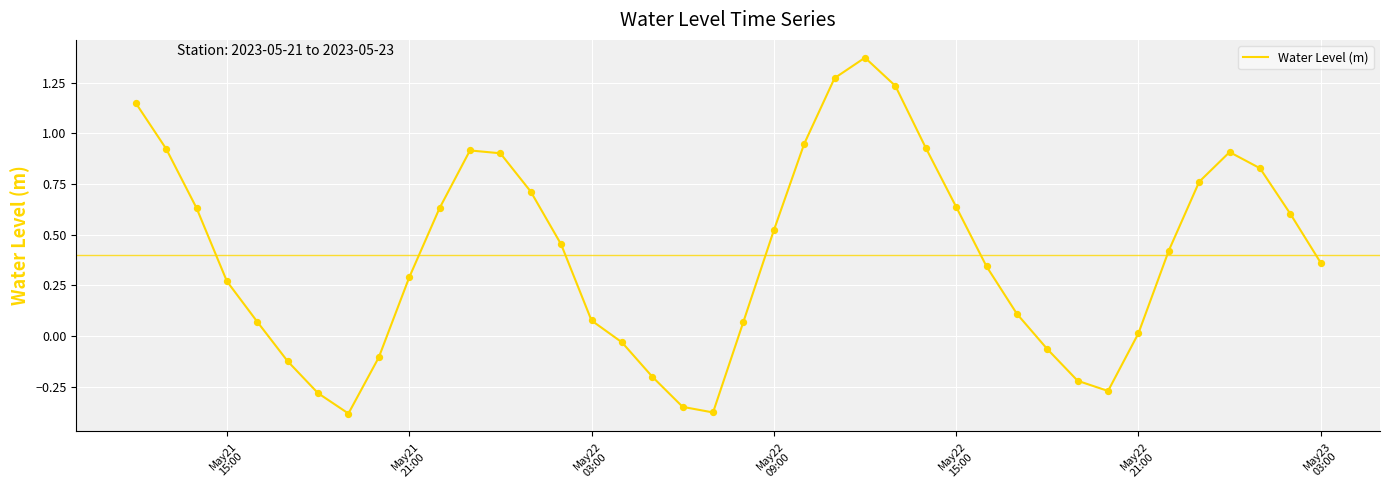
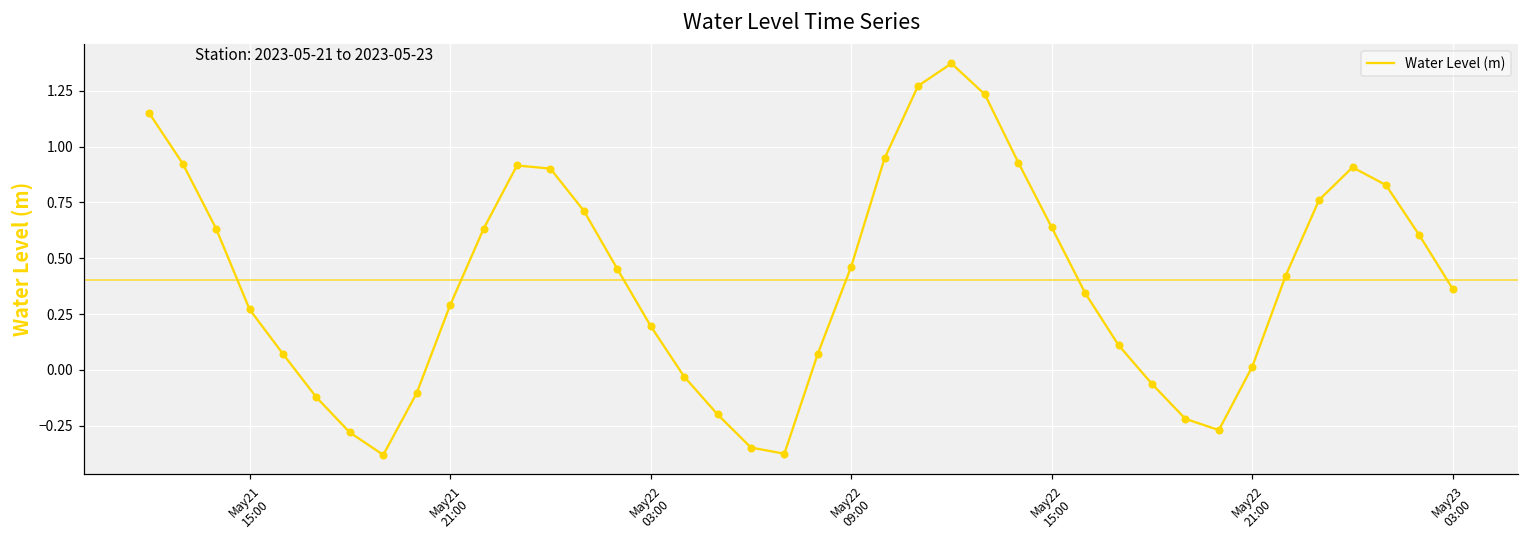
May22 03:00: 0.08 -> 0.20
May22 09:00: 0.52 -> 0.46
